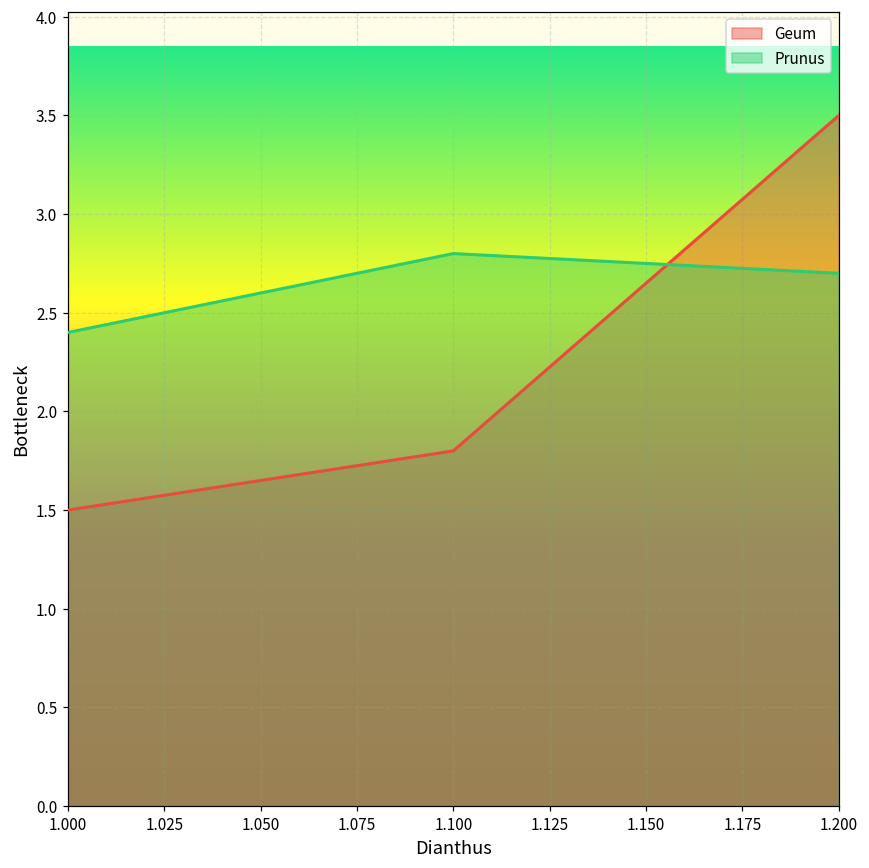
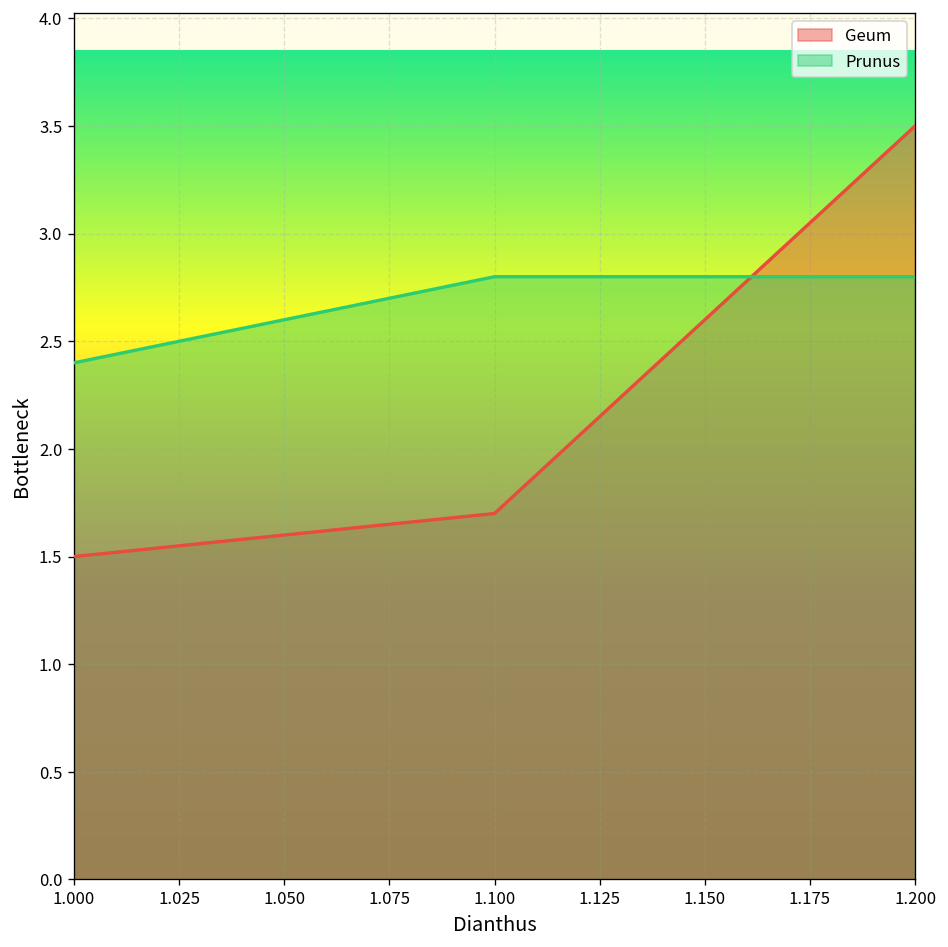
Geum, 1.100: 1.8 -> 1.7
Prunus, 1.200: 2.7 -> 2.8
